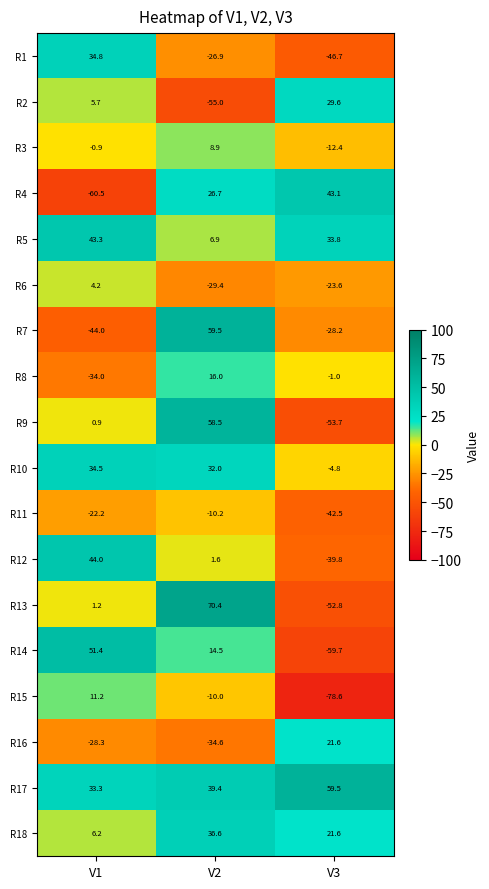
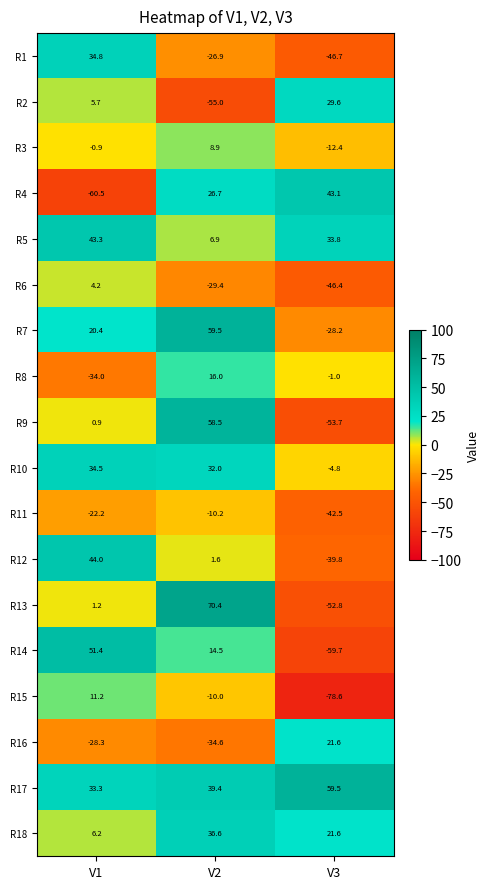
R6, V3: -23.6 -> -46.4
R7, V1: -44.0 -> 20.4
